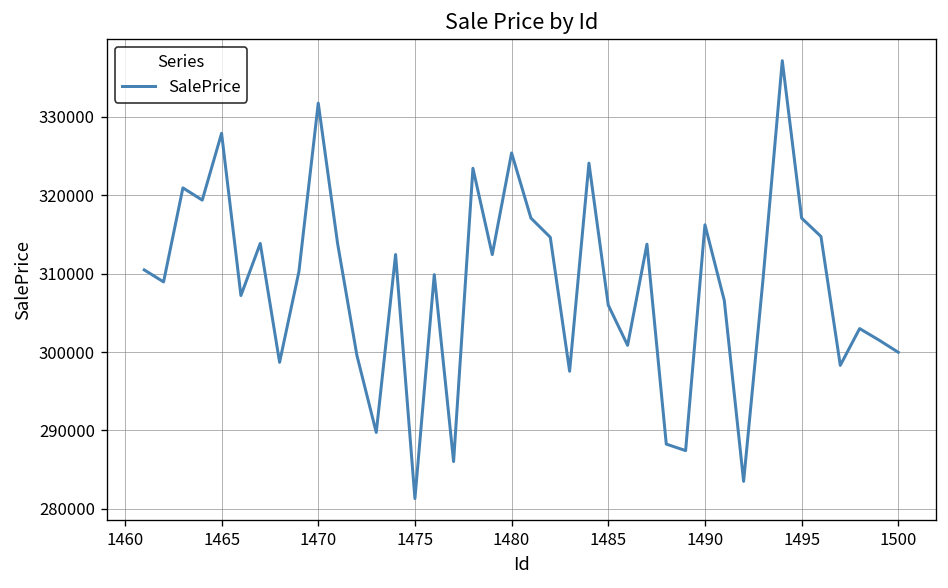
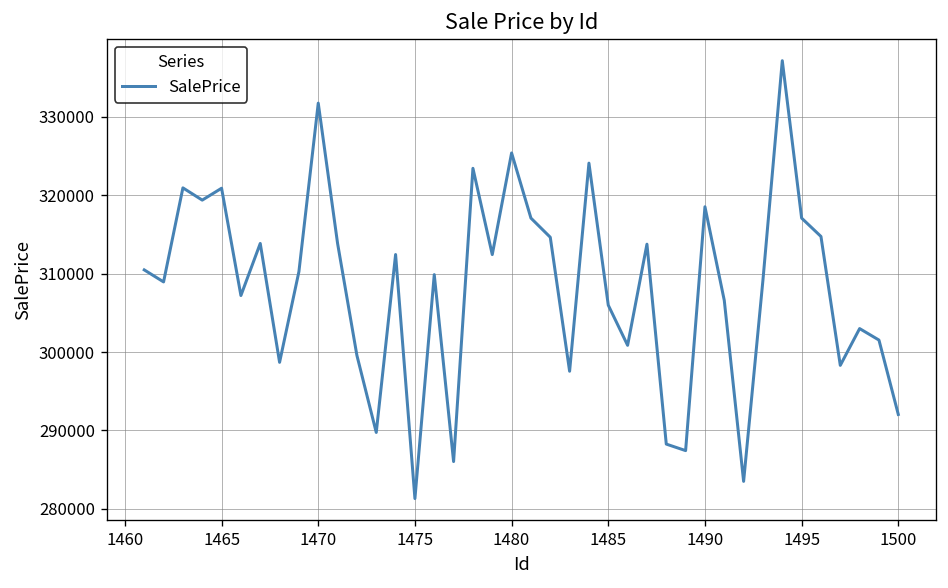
1465: 328000 -> 321000
1490: 316000 -> 319000
1500: 300000 -> 292000
